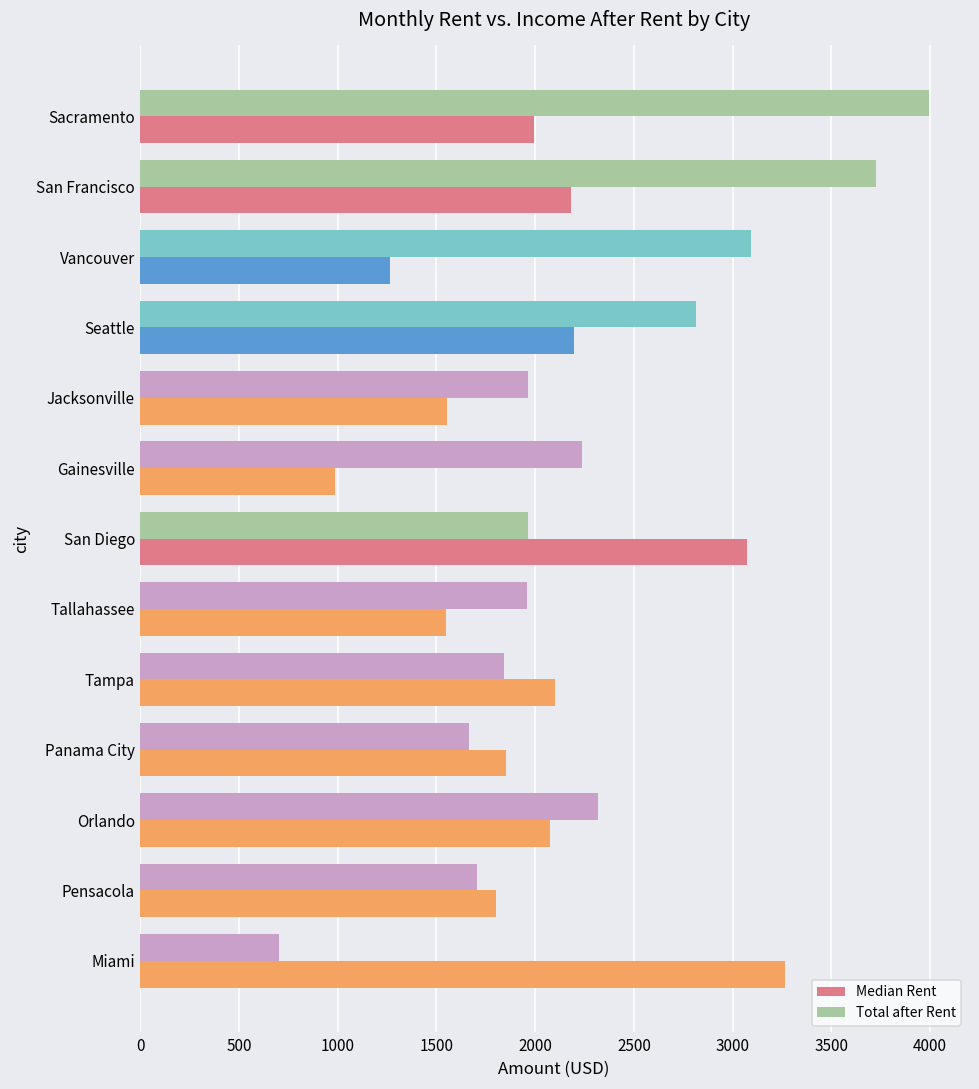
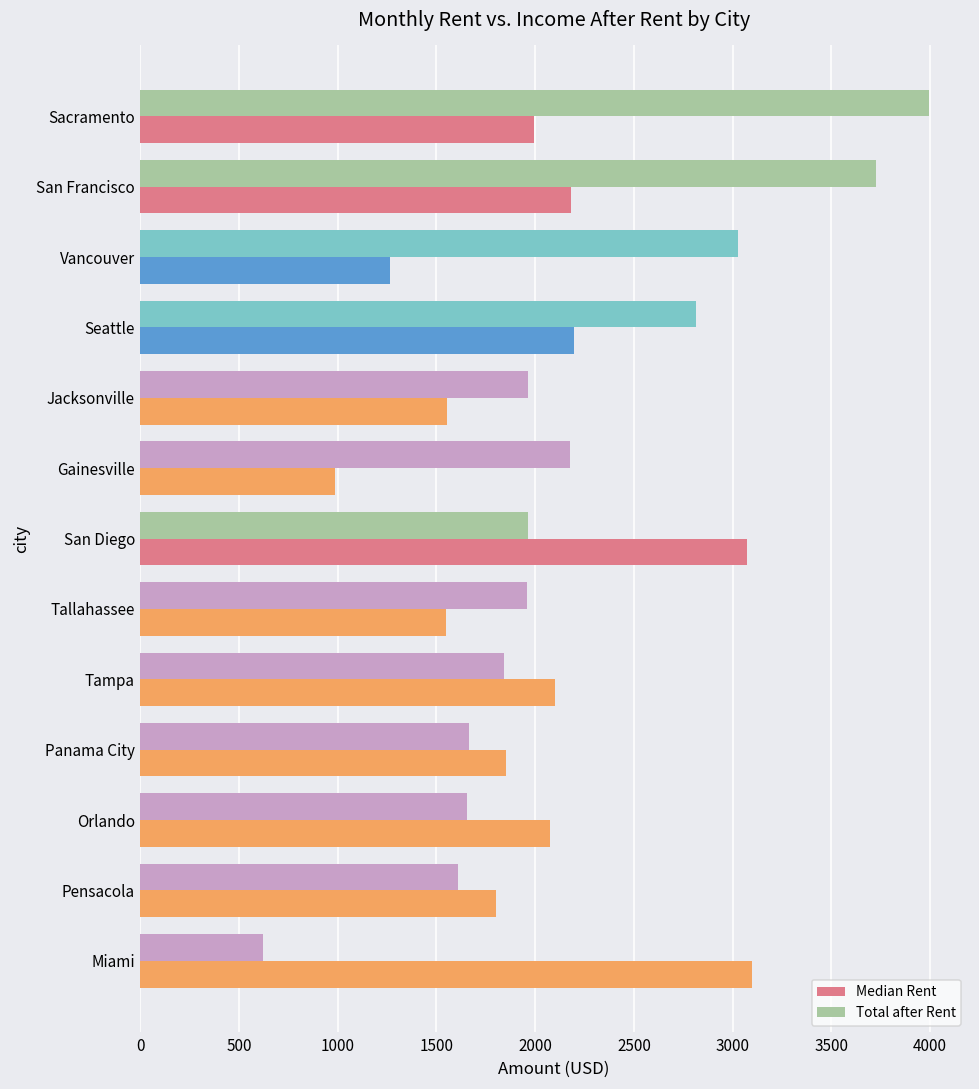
Total after Rent, Vancouver: 3090 -> 3030
Total after Rent, Gainesville: 2240 -> 2180
Total after Rent, Orlando: 2320 -> 1650
Total after Rent, Pensacola: 1700 -> 1610
Total after Rent, Miami: 700 -> 620
Median Rent, Miami: 3270 -> 3100
